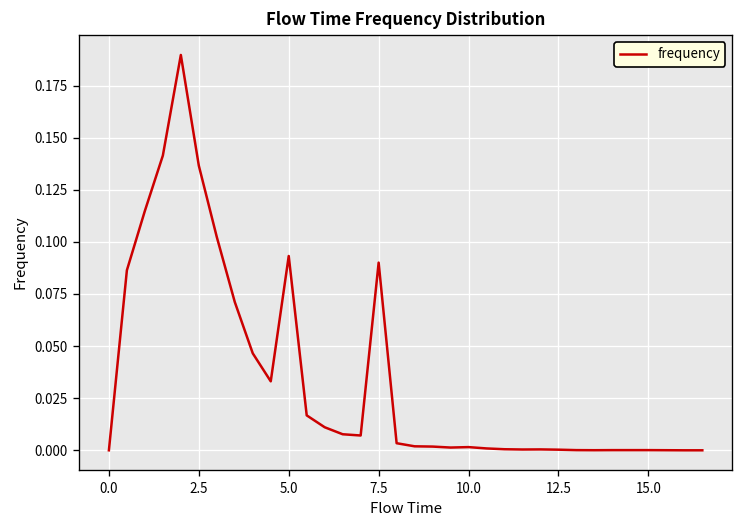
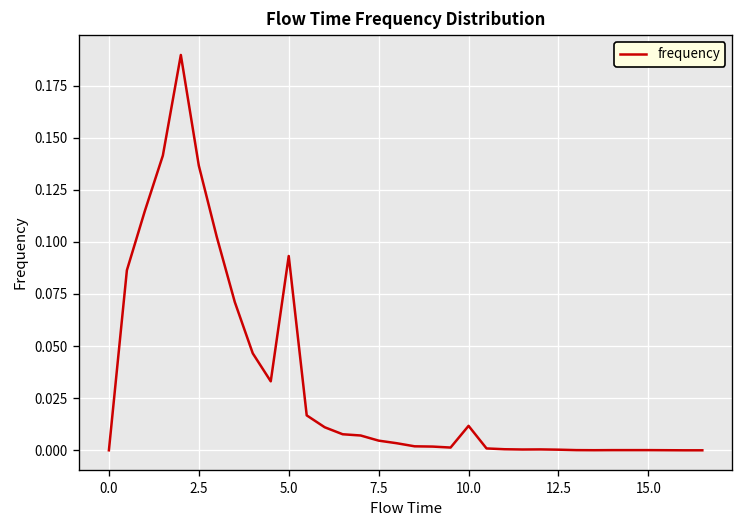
7.5: 0.090 -> 0.005
10.0: 0.002 -> 0.012
